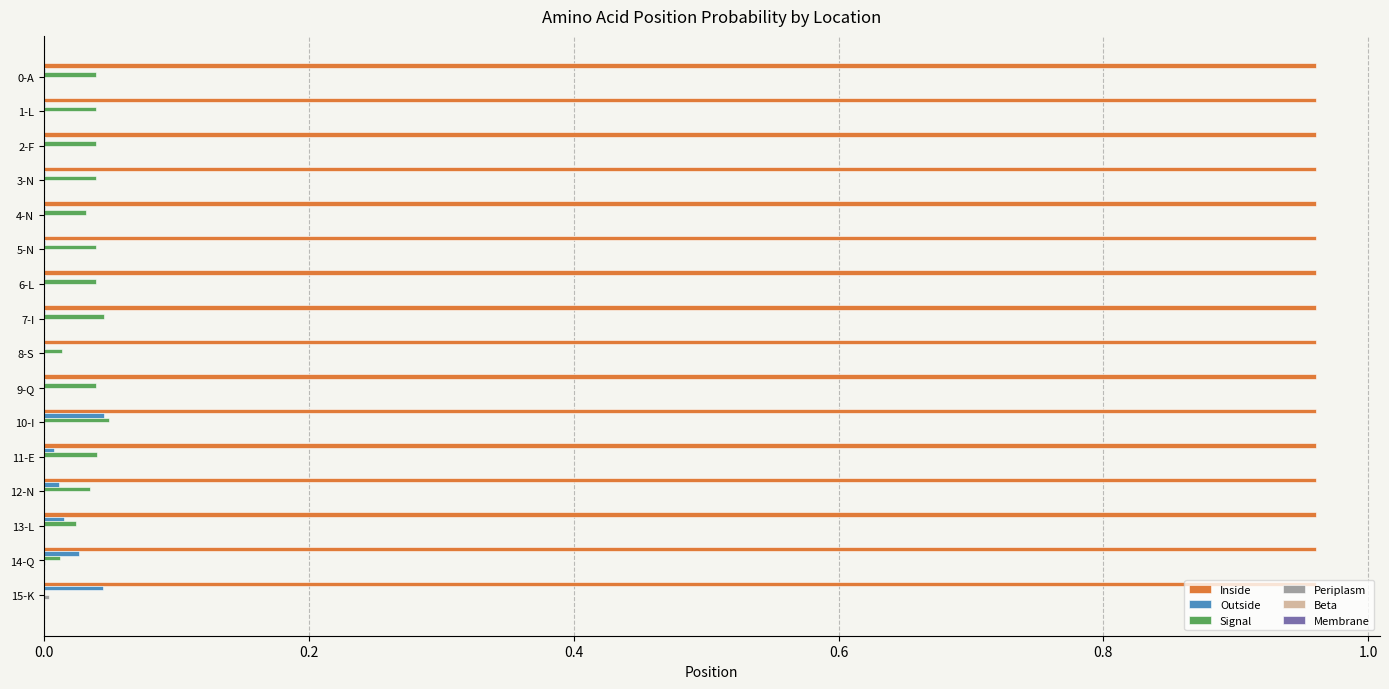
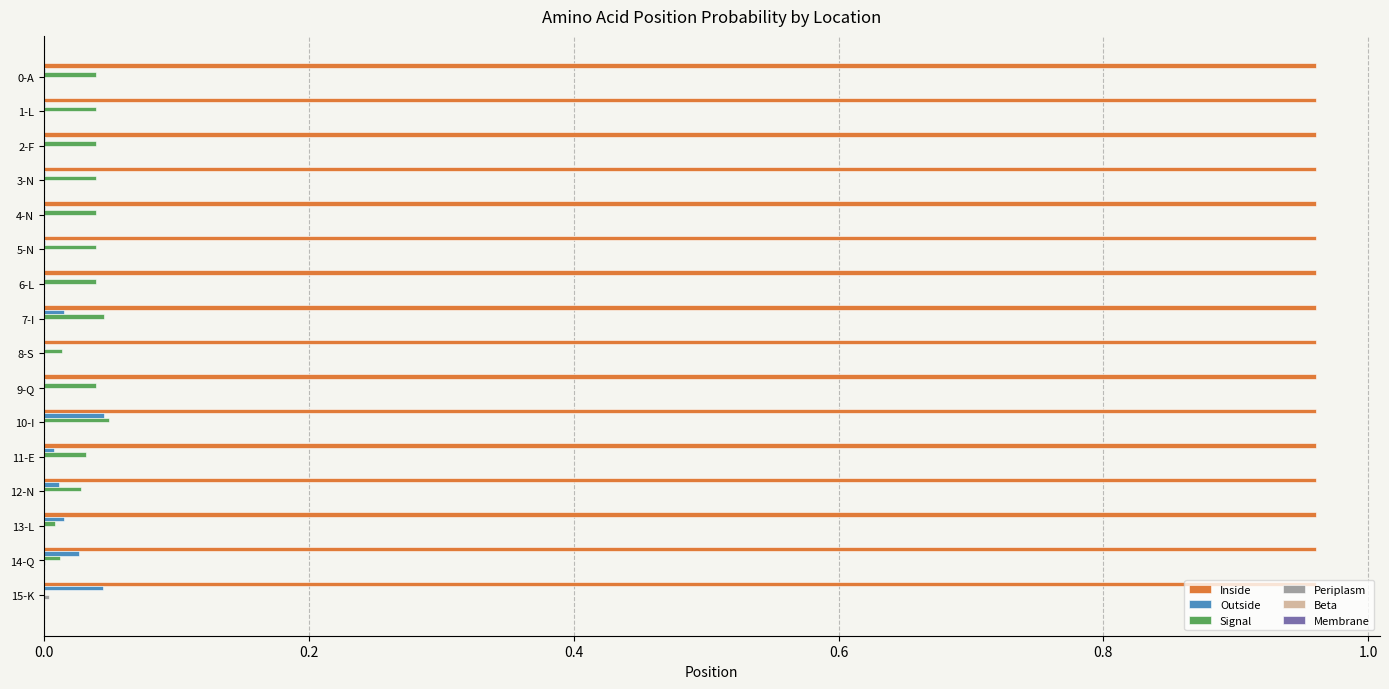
Signal, 4-N: 0.032 -> 0.039
Outside, 7-I: 0.000 -> 0.015
Signal, 11-E: 0.040 -> 0.032
Signal, 12-N: 0.035 -> 0.028
Signal, 13-L: 0.024 -> 0.009
